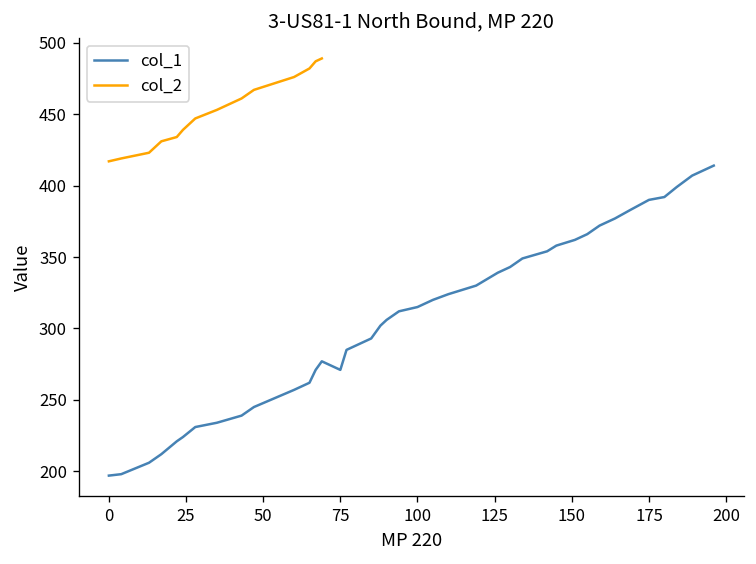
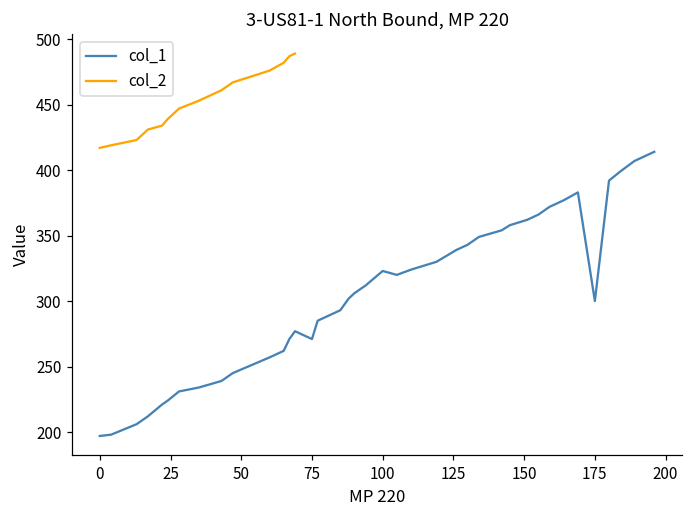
col_1, 100: 315 -> 323
col_1, 175: 390 -> 300
